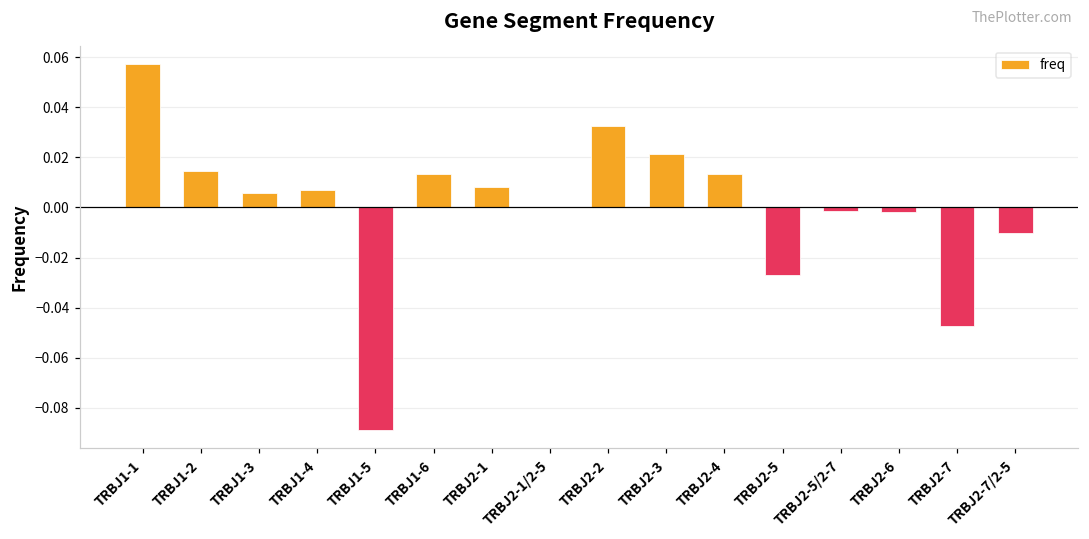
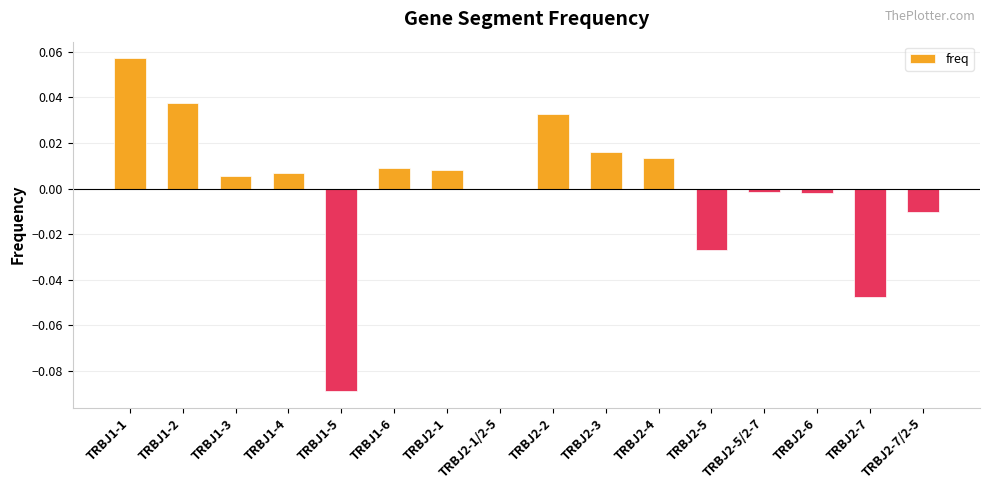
TRBJ1-2: 0.014 -> 0.038
TRBJ1-6: 0.013 -> 0.009
TRBJ2-3: 0.021 -> 0.016
